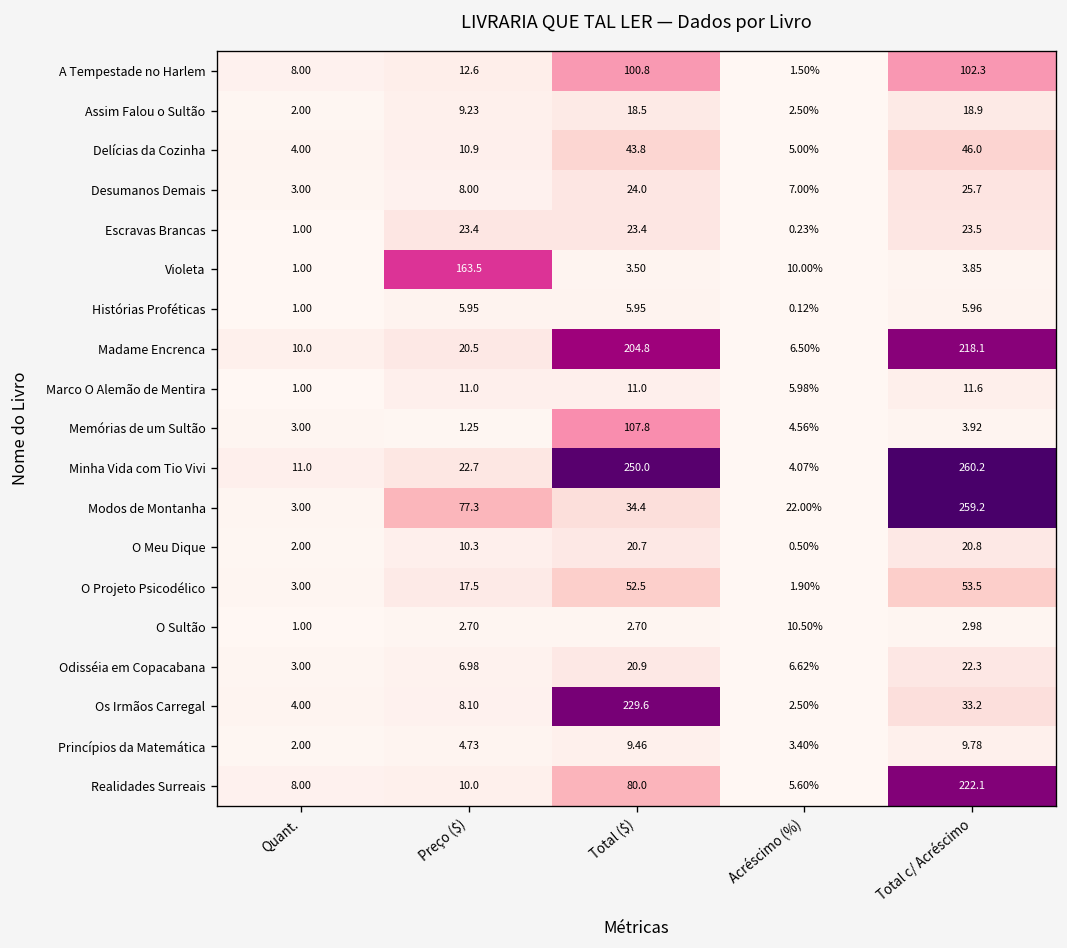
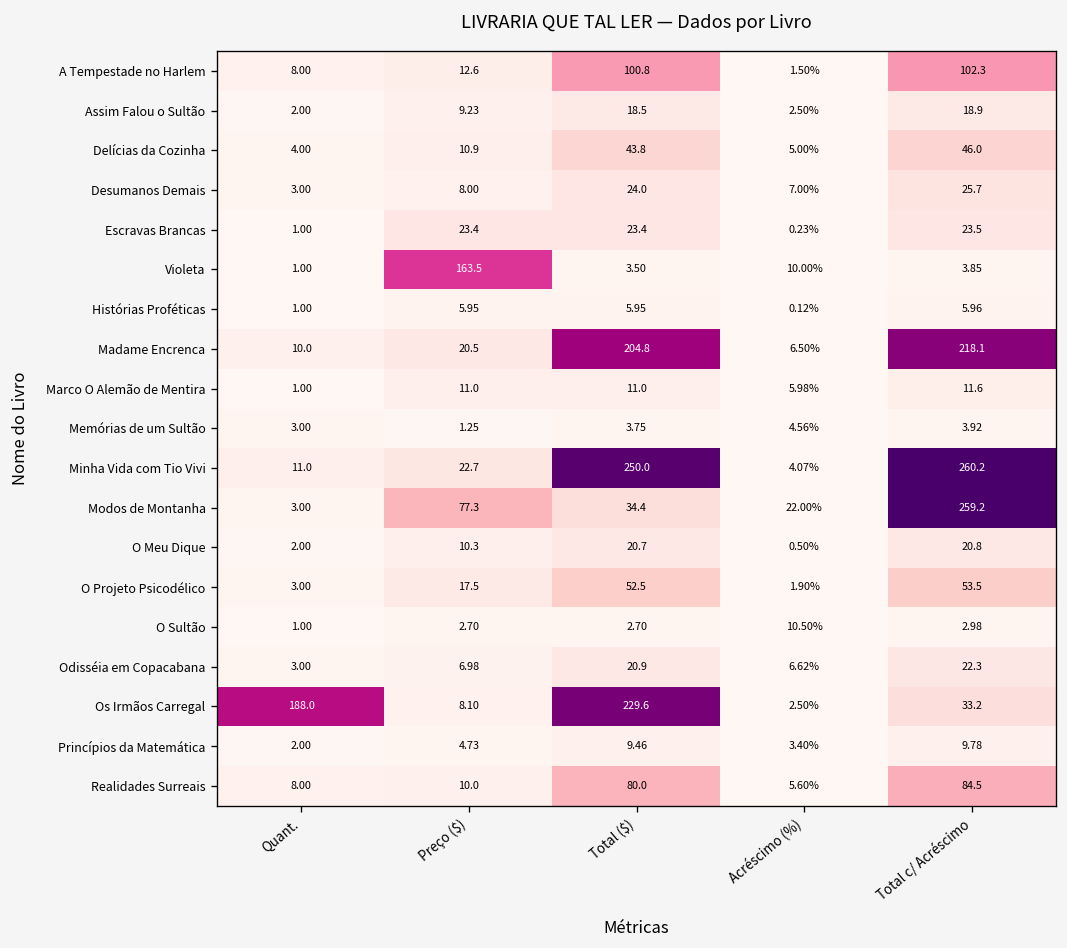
Memórias de um Sultão, Total ($): 107.8 -> 3.75
Os Irmãos Carregal, Quant.: 4.00 -> 188.0
Realidades Surreais, Total c/ Acréscimo: 222.1 -> 84.5
